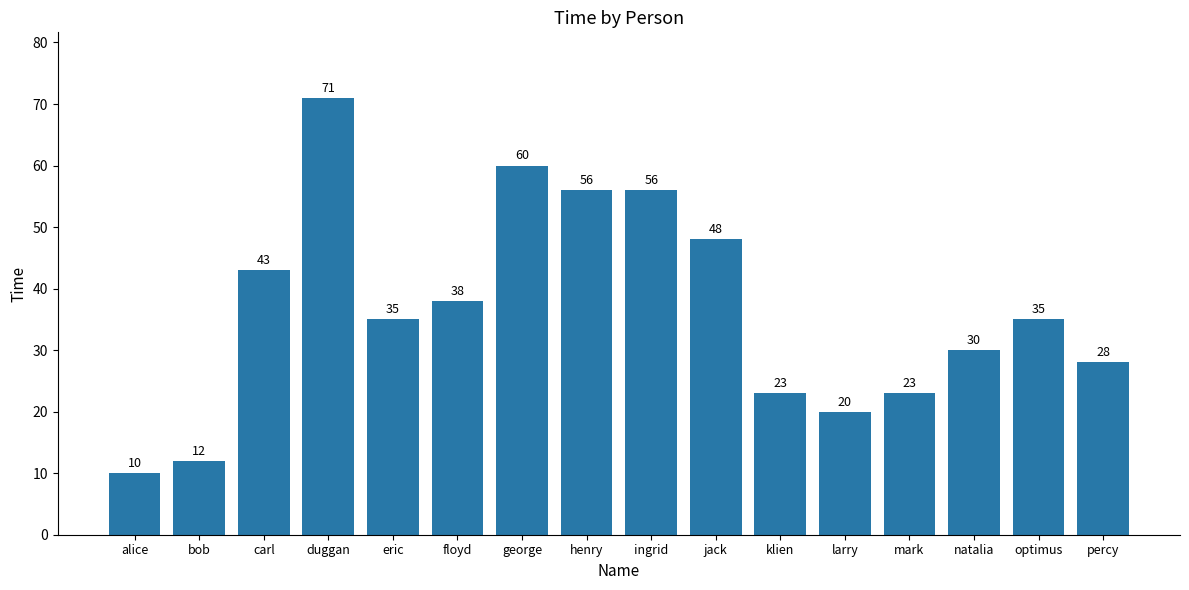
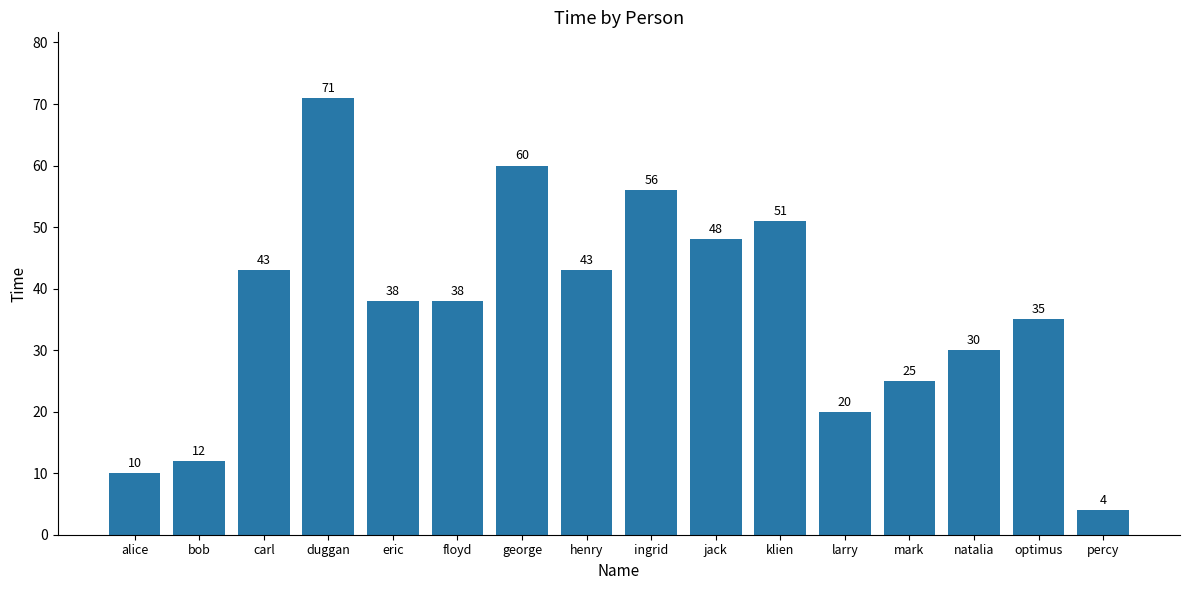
eric: 35 -> 38
henry: 56 -> 43
klien: 23 -> 51
mark: 23 -> 25
percy: 28 -> 4
